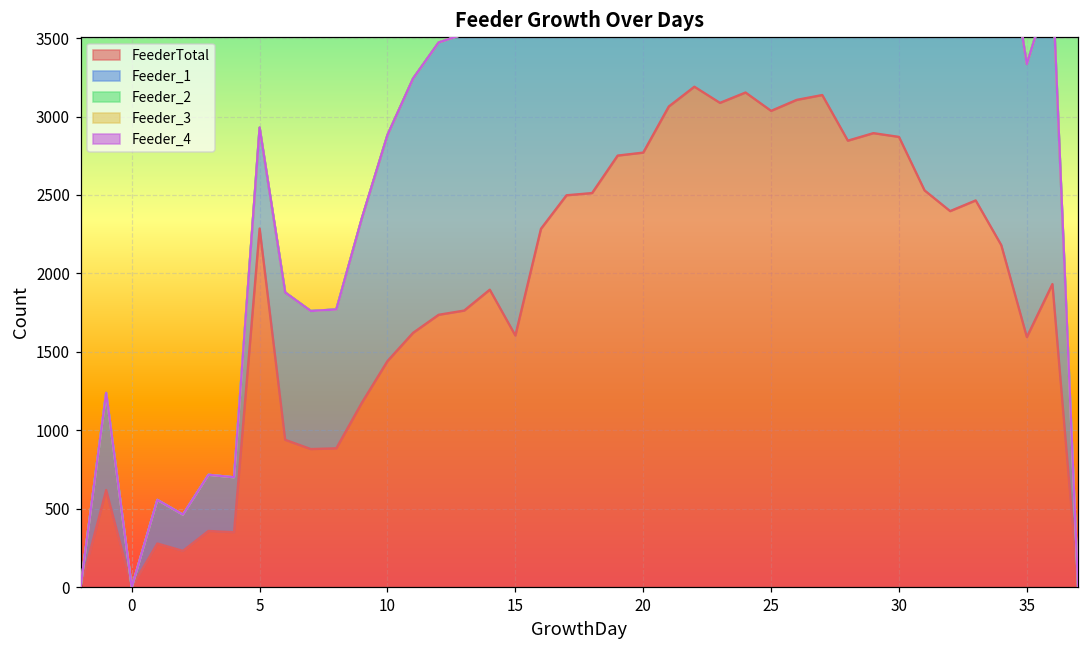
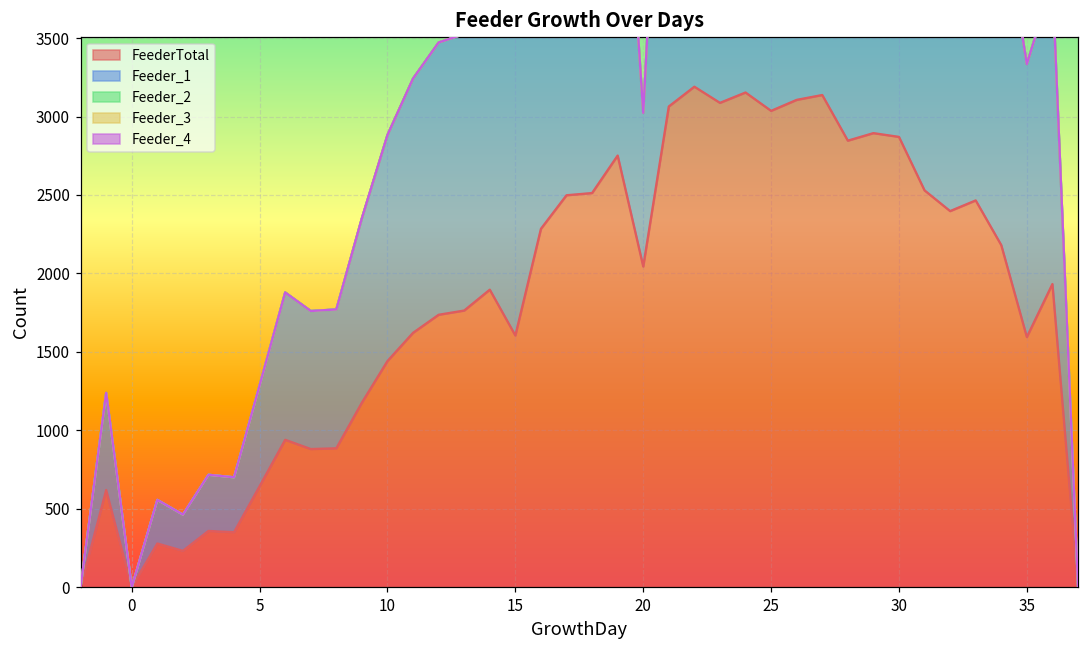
FeederTotal, 5: 2290 -> 640
FeederTotal, 20: 2770 -> 2040
